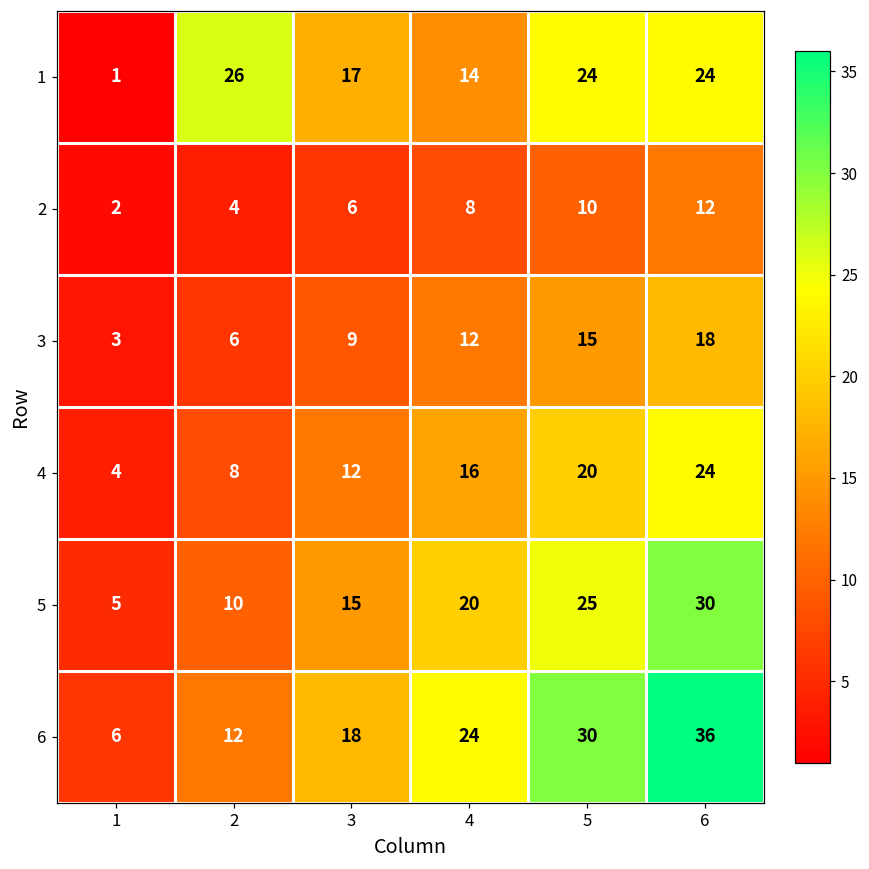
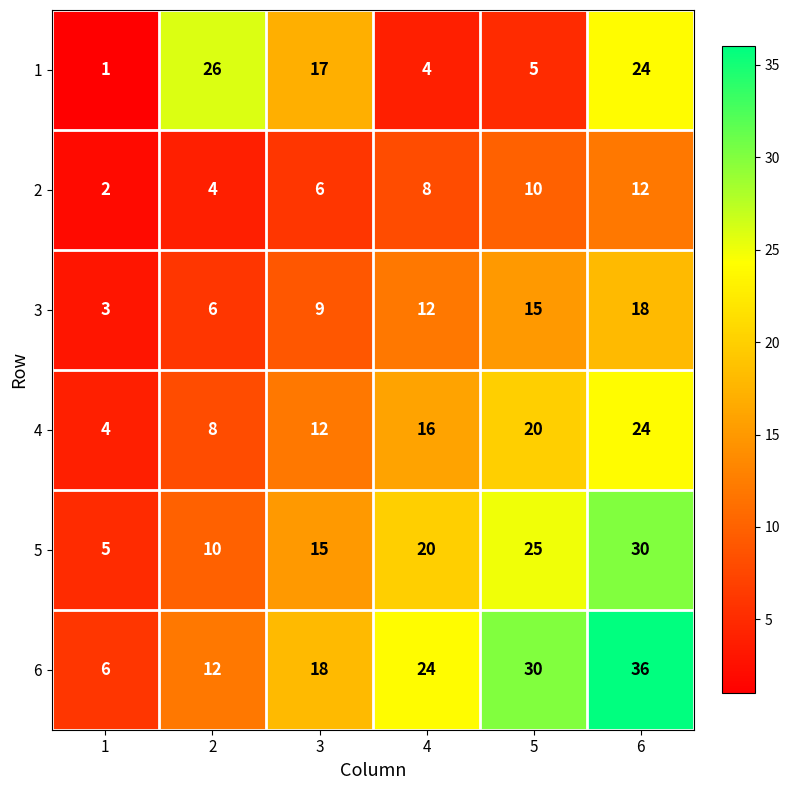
1, 4: 14 -> 4
1, 5: 24 -> 5
